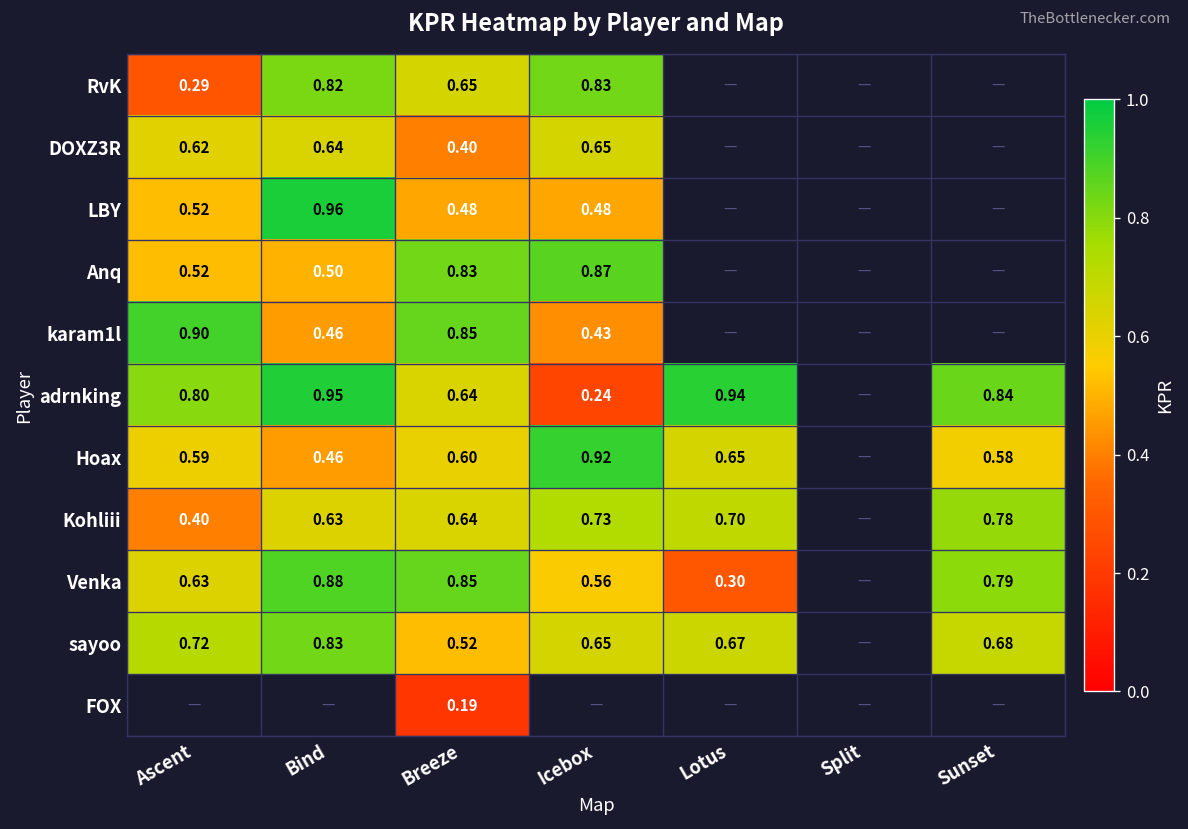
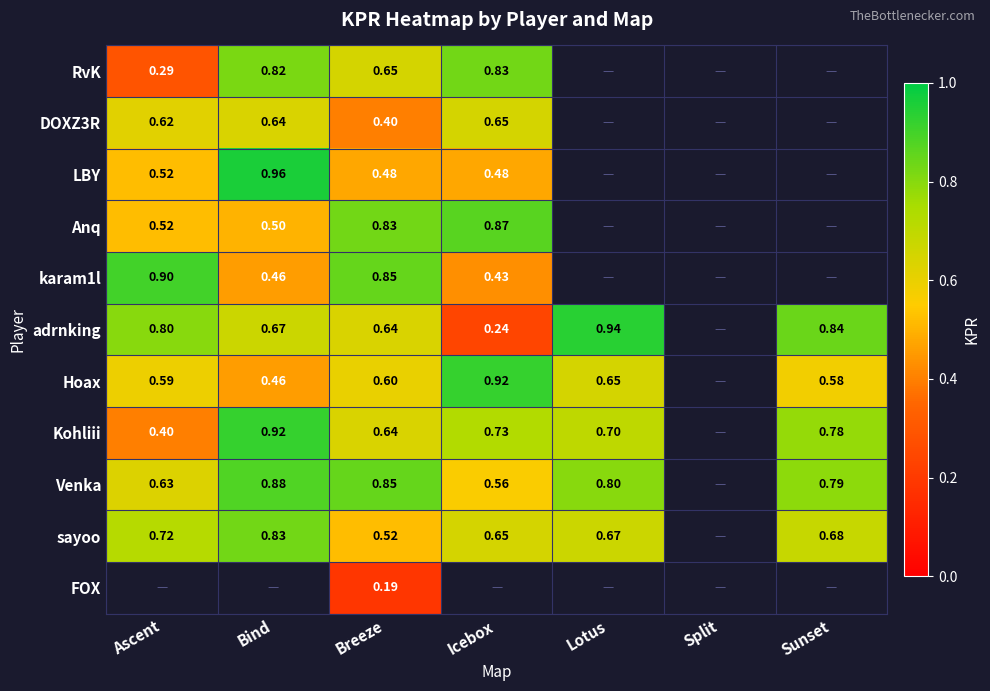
adrnking, Bind: 0.95 -> 0.67
Kohliii, Bind: 0.63 -> 0.92
Venka, Lotus: 0.30 -> 0.80
